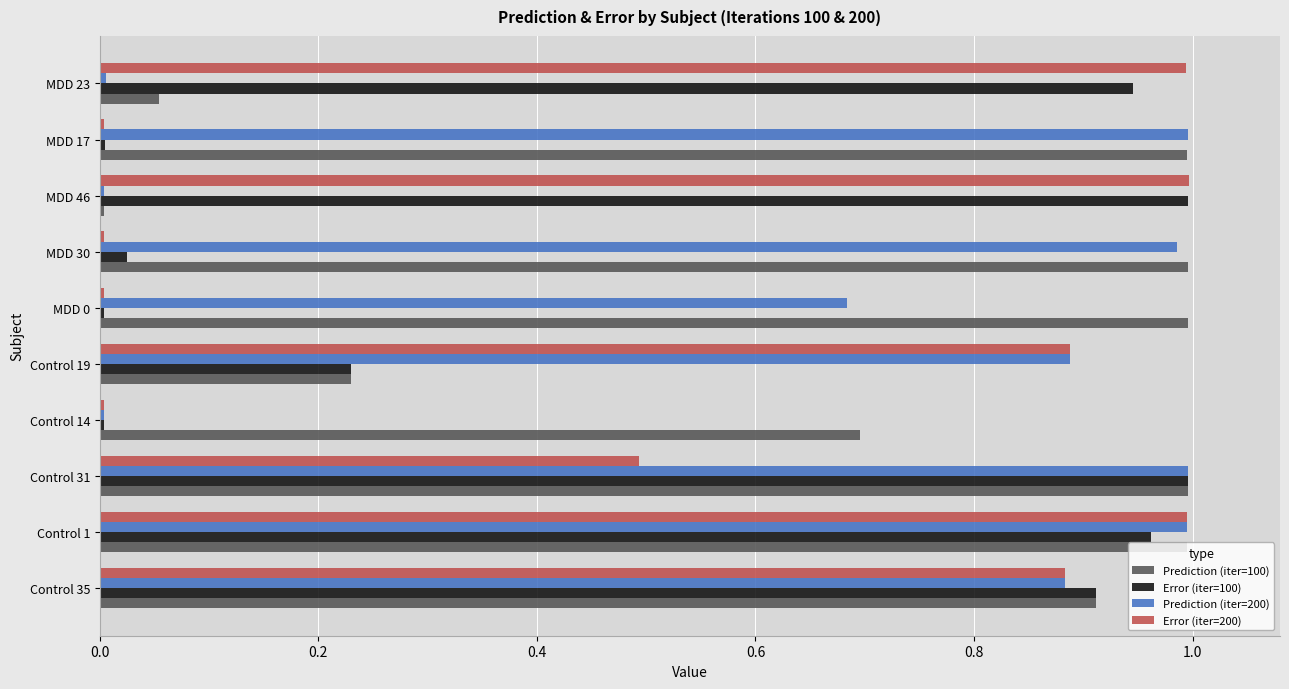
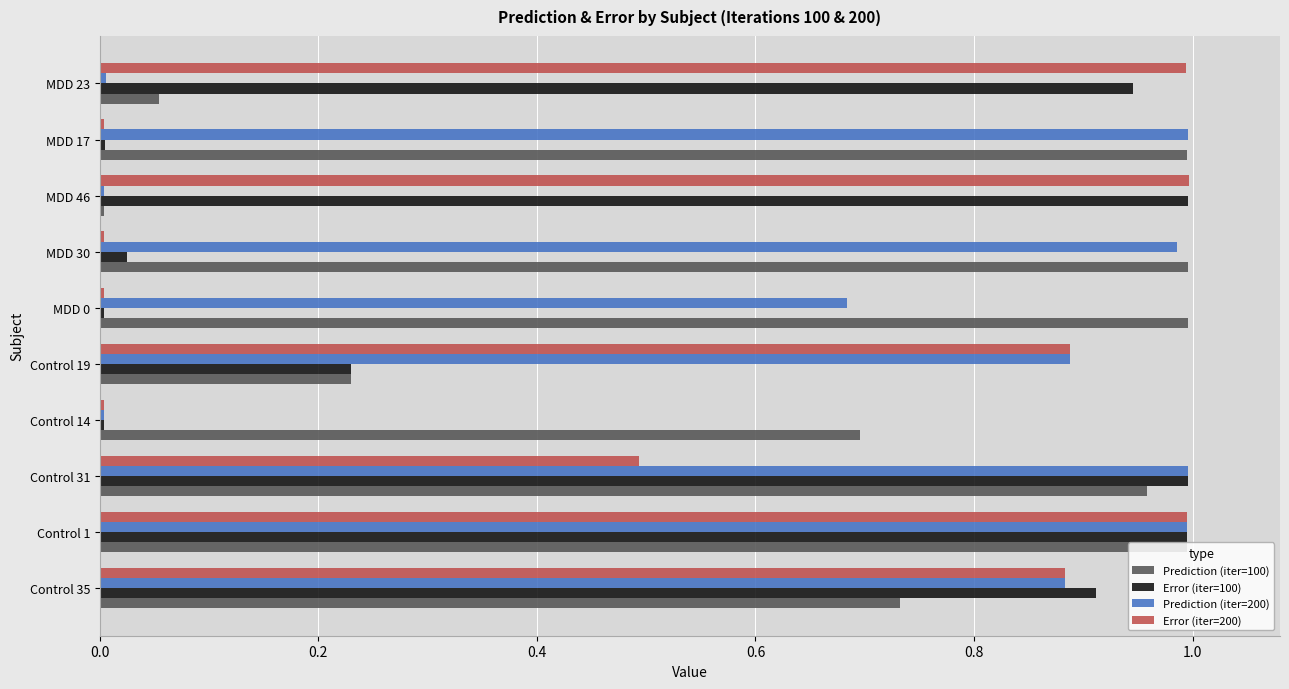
Prediction (iter=100), Control 31: 0.996 -> 0.959
Error (iter=100), Control 1: 0.962 -> 0.995
Prediction (iter=100), Control 35: 0.912 -> 0.732
